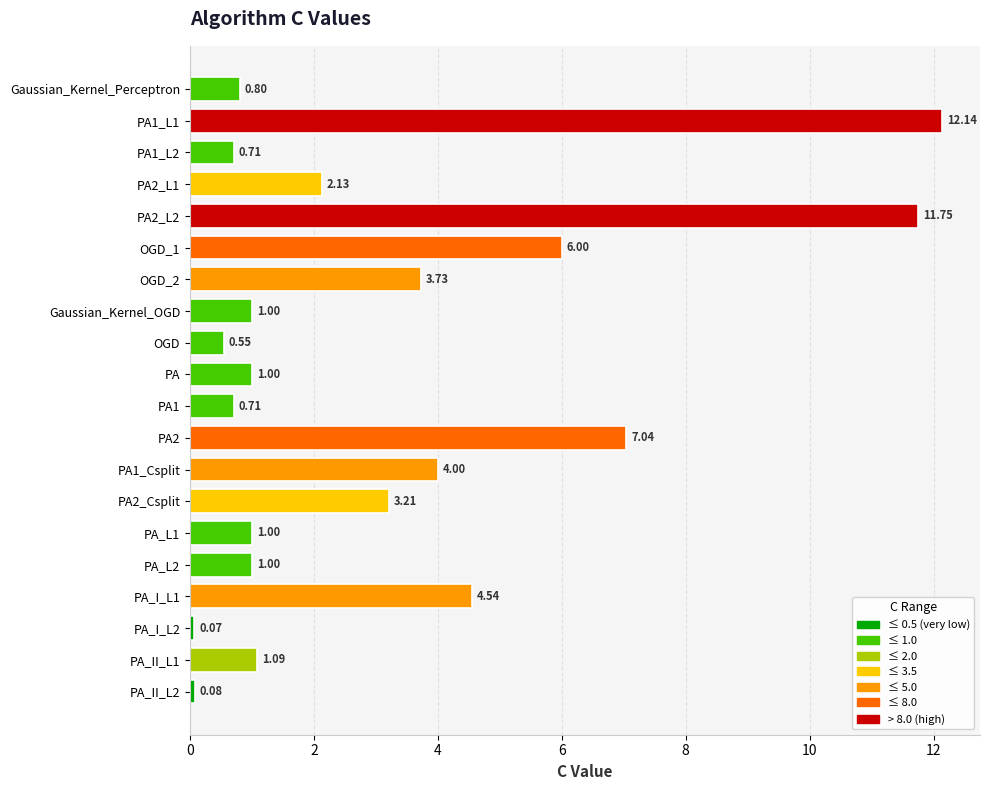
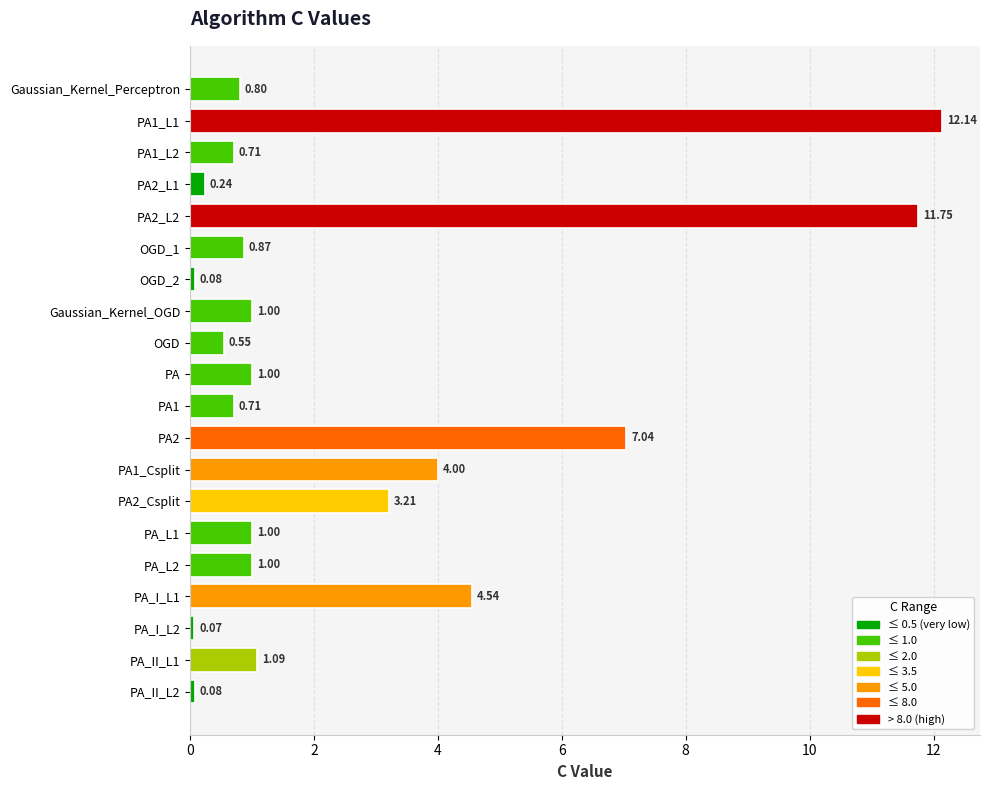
PA2_L1: 2.13 -> 0.24
OGD_1: 6.00 -> 0.87
OGD_2: 3.73 -> 0.08
